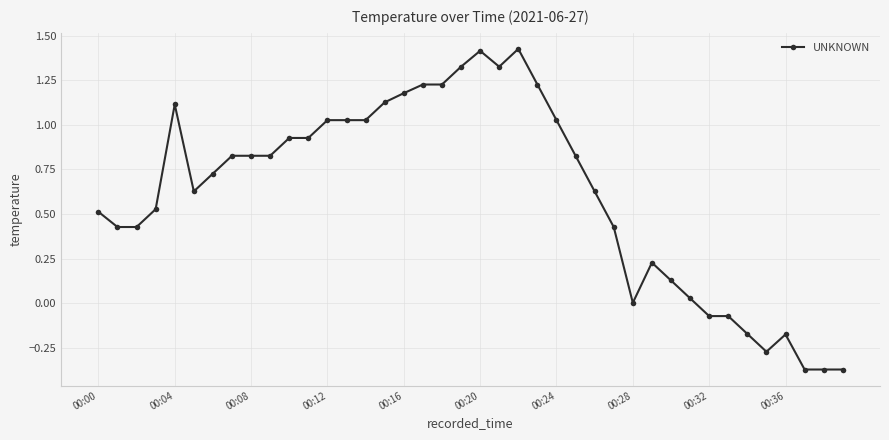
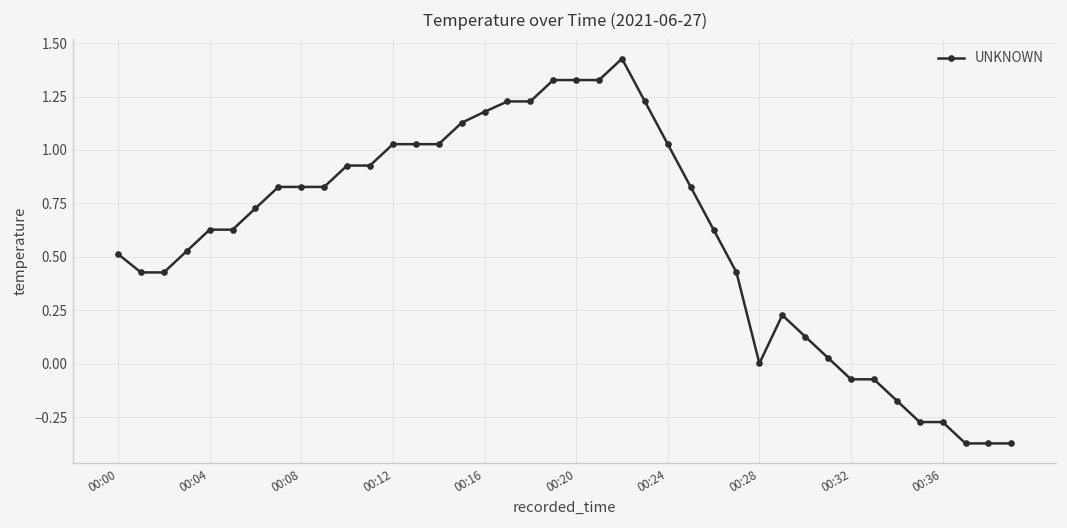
00:04: 1.12 -> 0.63
00:20: 1.42 -> 1.33
00:36: -0.18 -> -0.27
